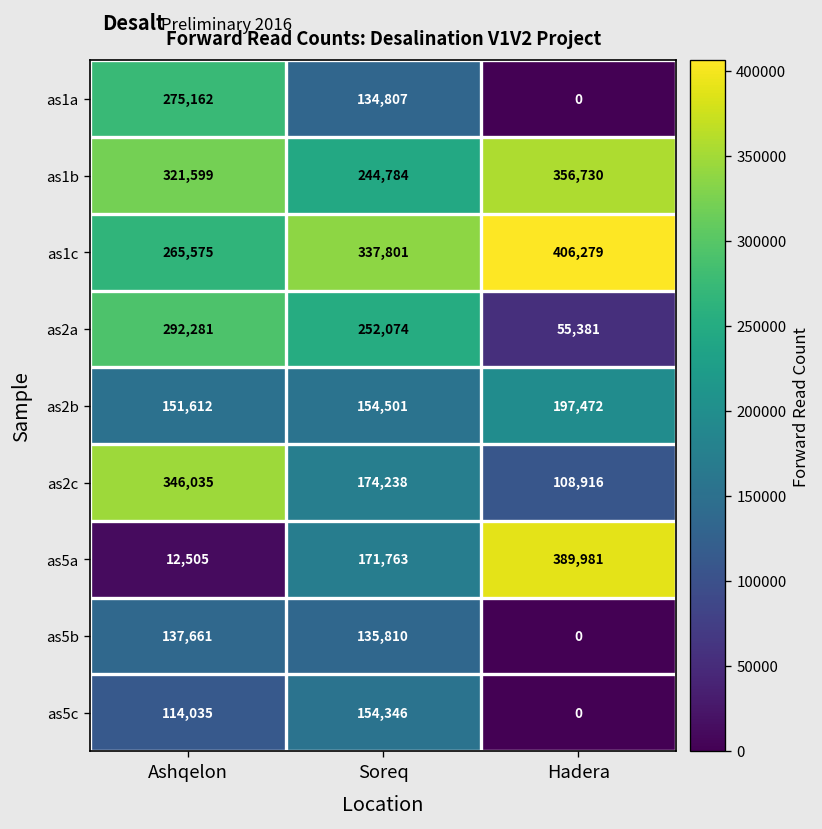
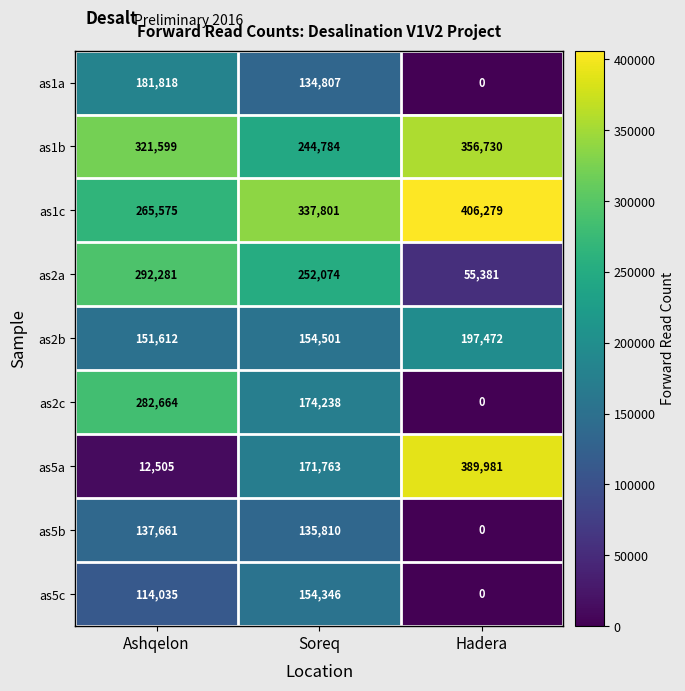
as1a, Ashqelon: 275,162 -> 181,818
as2c, Ashqelon: 346,035 -> 282,664
as2c, Hadera: 108,916 -> 0
